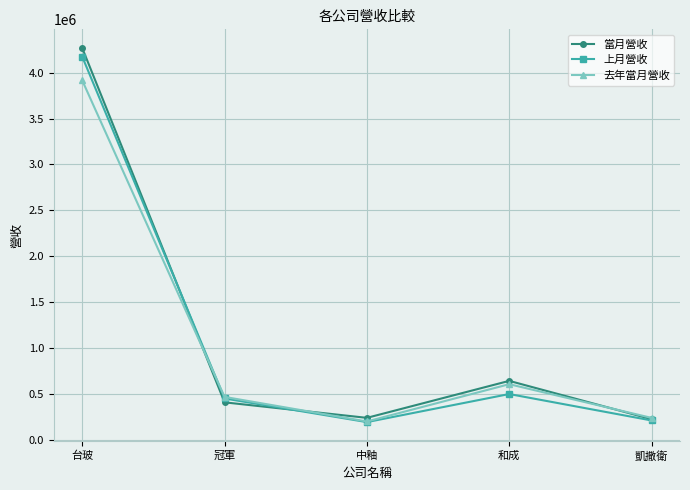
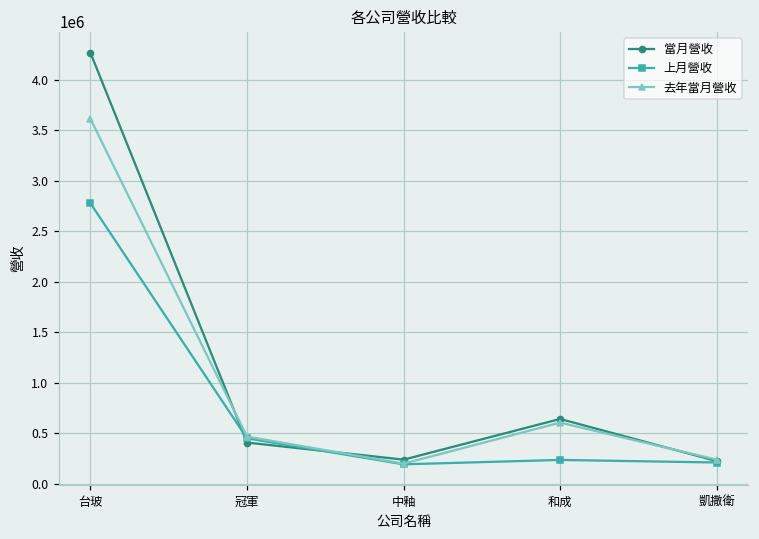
上月營收, 台玻: 4200000 -> 2800000
去年當月營收, 台玻: 3900000 -> 3600000
上月營收, 和成: 500000 -> 200000
